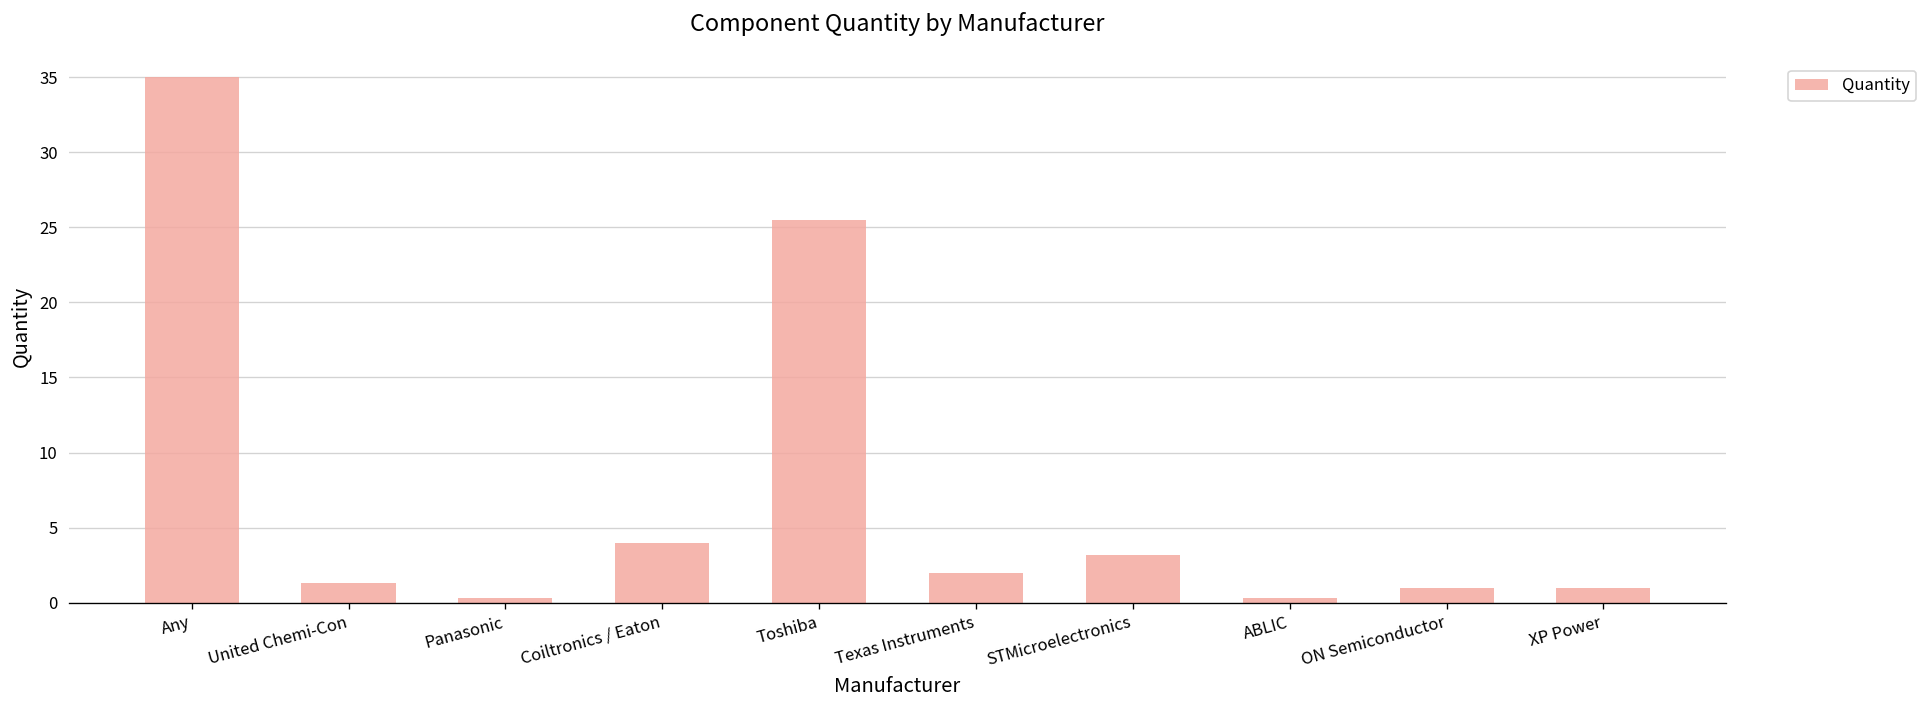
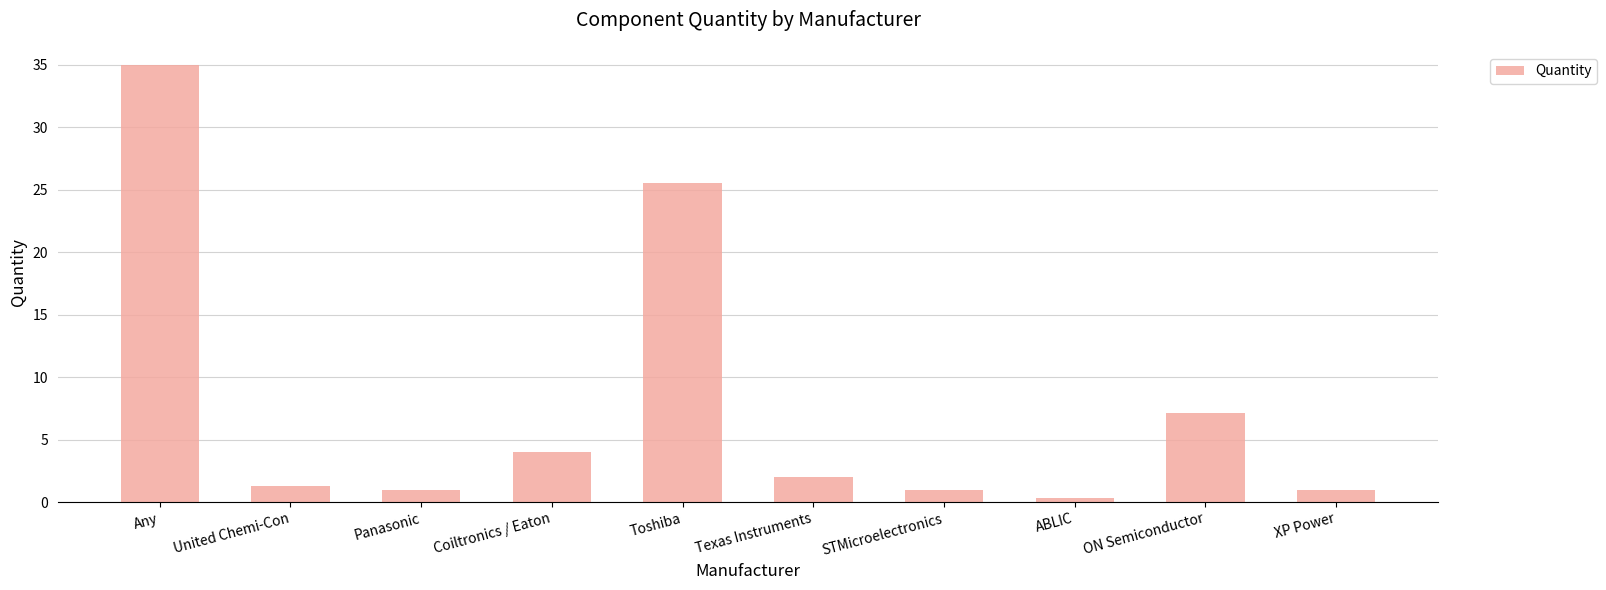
Panasonic: 0.3 -> 1.0
STMicroelectronics: 3.2 -> 1.0
ON Semiconductor: 1.0 -> 7.1
